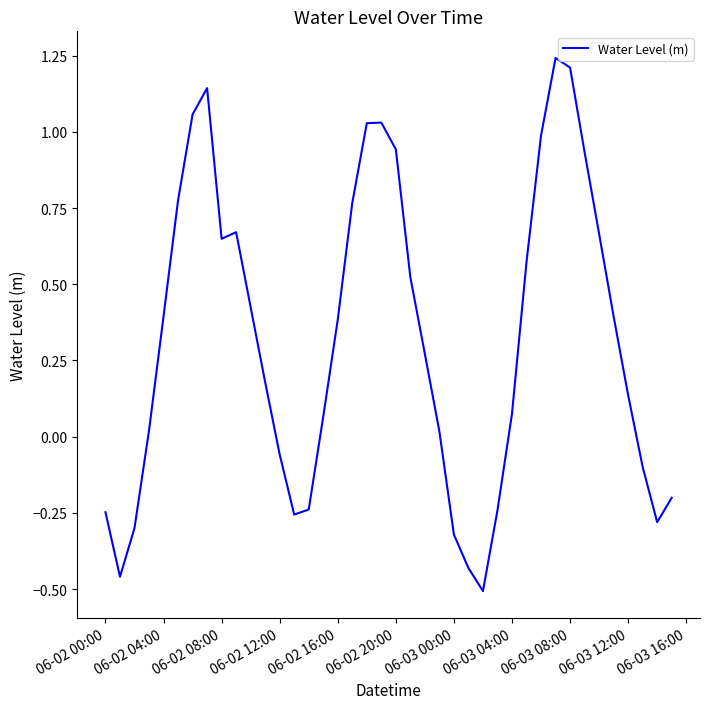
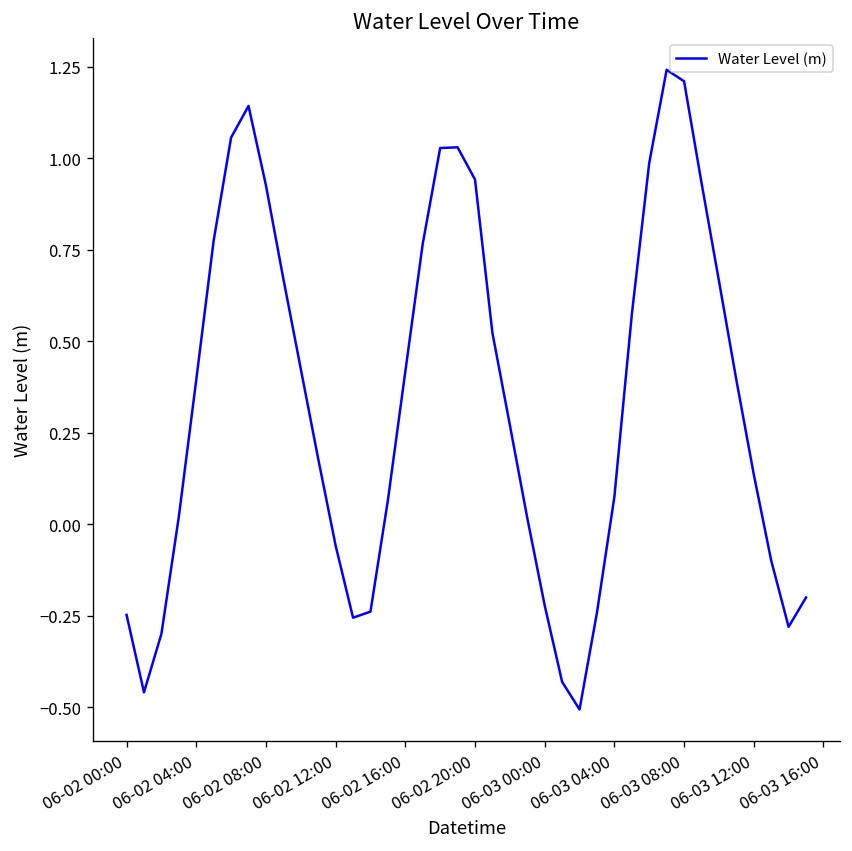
06-02 08:00: 0.65 -> 0.93
06-02 16:00: 0.38 -> 0.42
06-03 00:00: -0.32 -> -0.22
